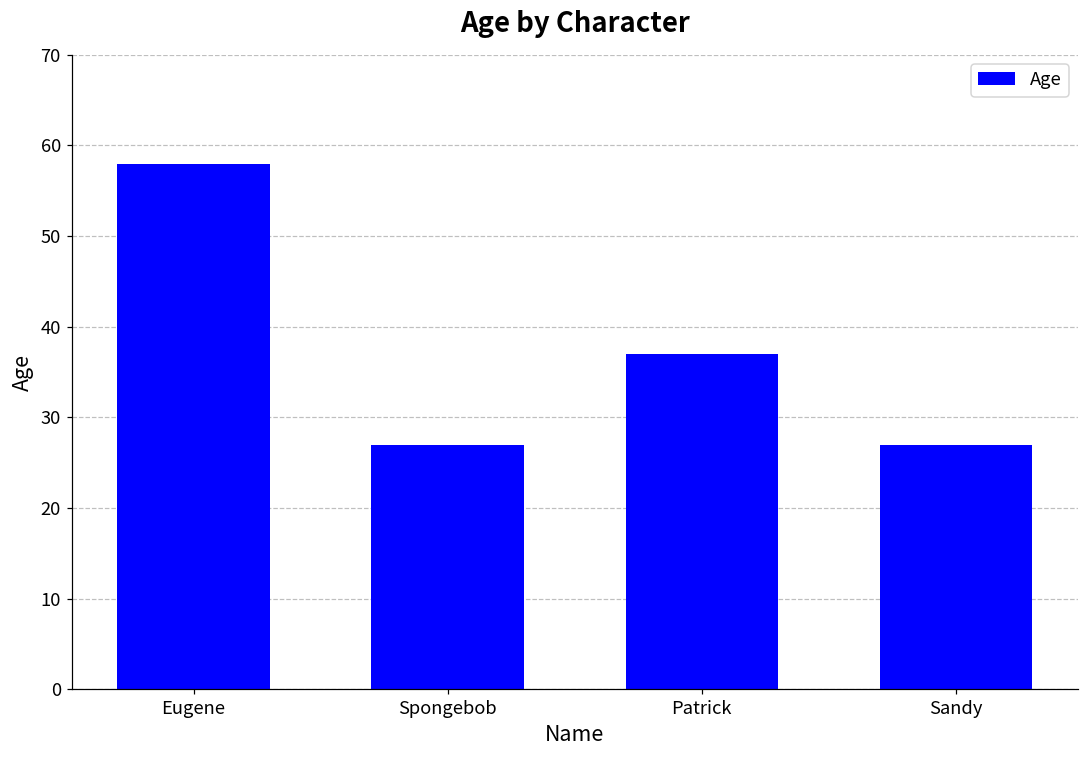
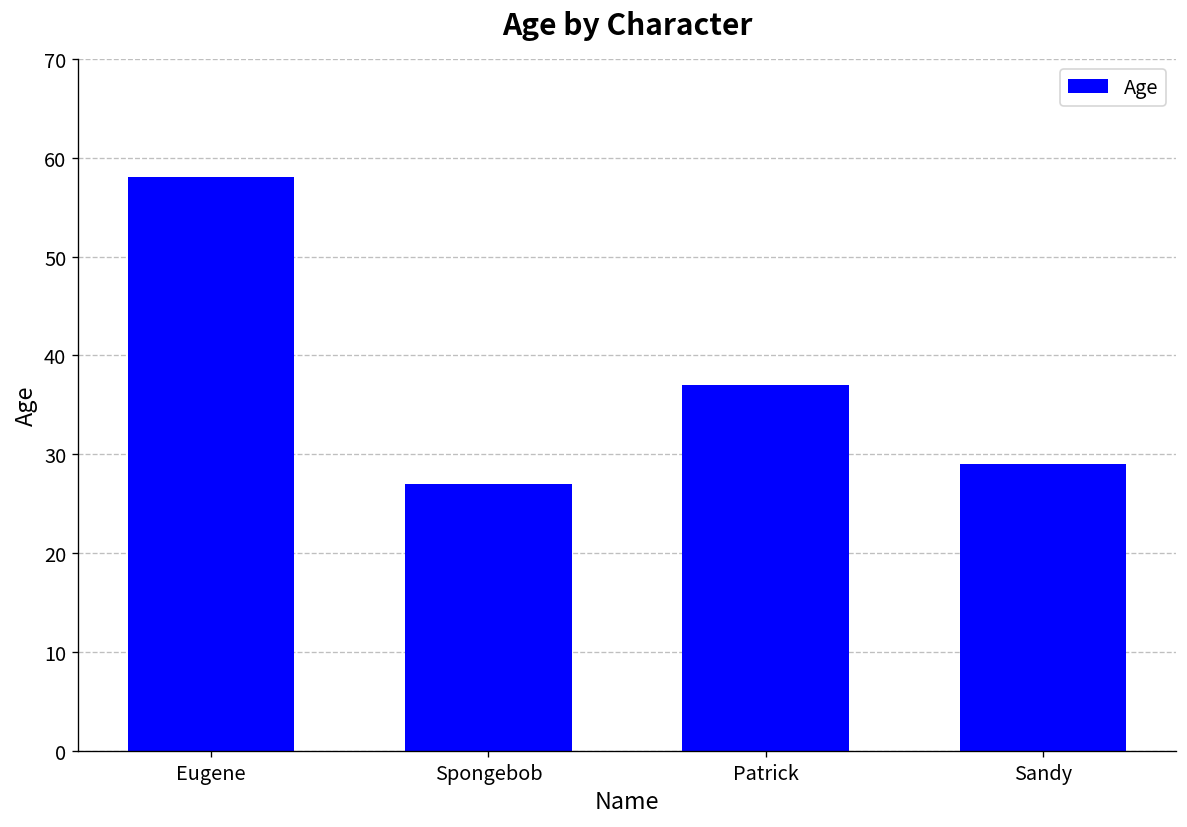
Sandy: 27 -> 29
